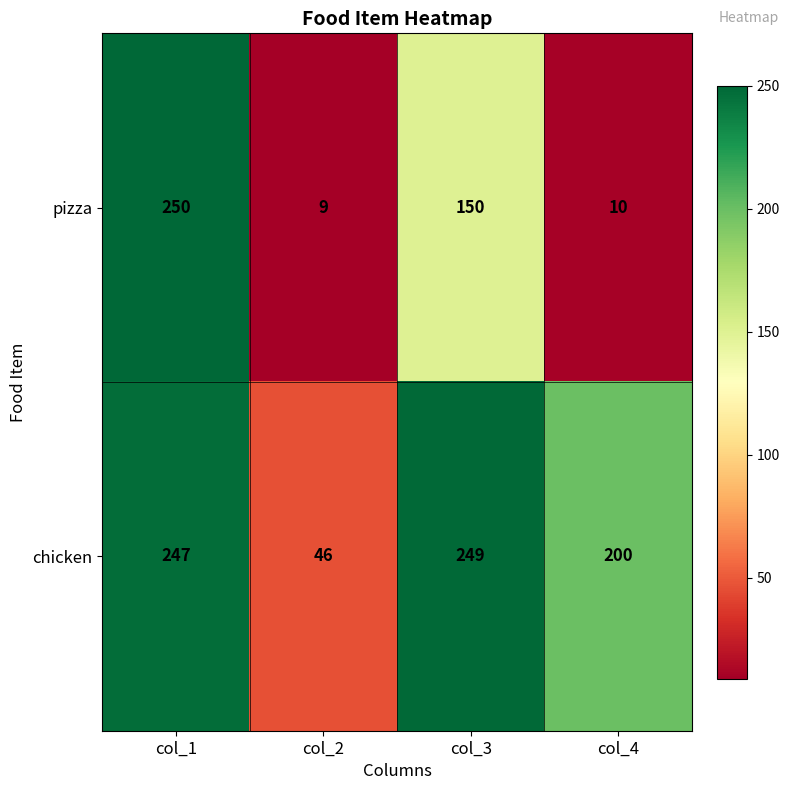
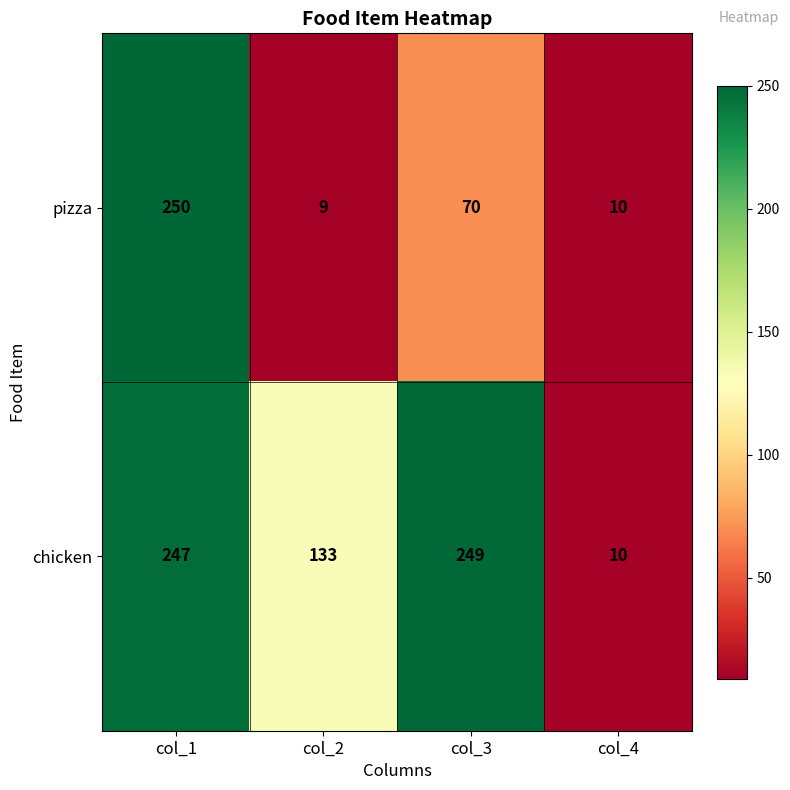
pizza, col_3: 150 -> 70
chicken, col_2: 46 -> 133
chicken, col_4: 200 -> 10
